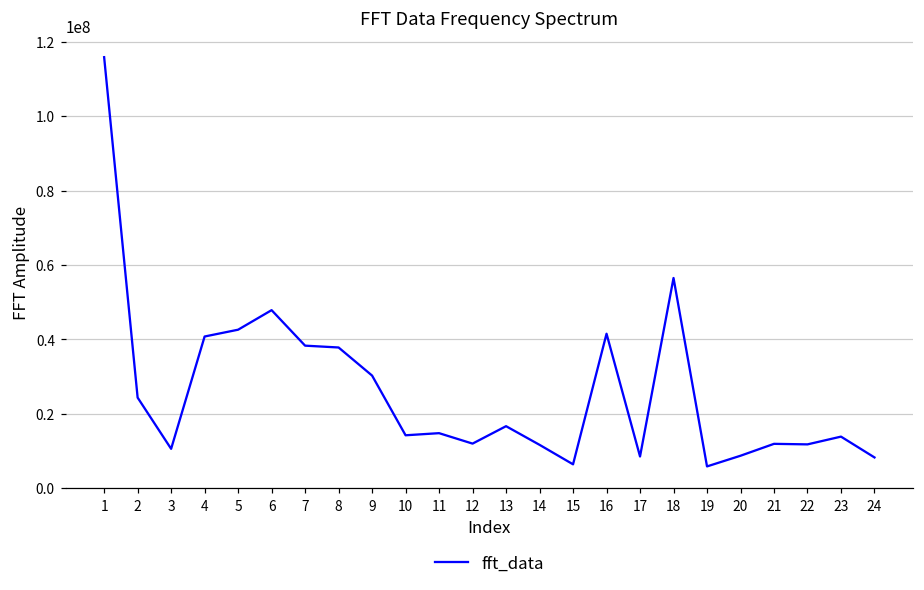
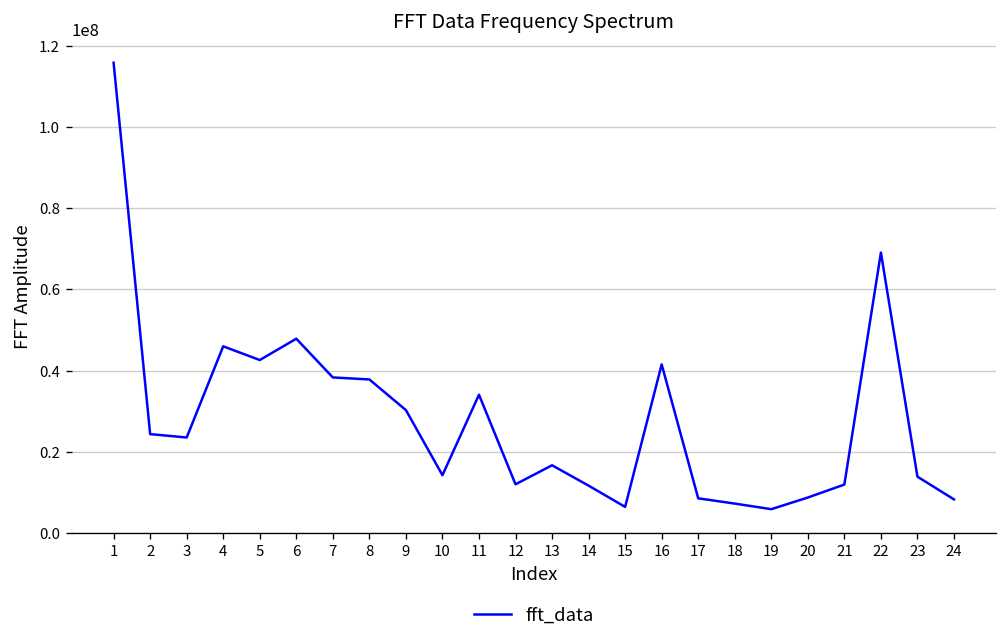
3: 11000000 -> 23000000
4: 41000000 -> 46000000
11: 15000000 -> 34000000
18: 56000000 -> 7000000
22: 12000000 -> 69000000
